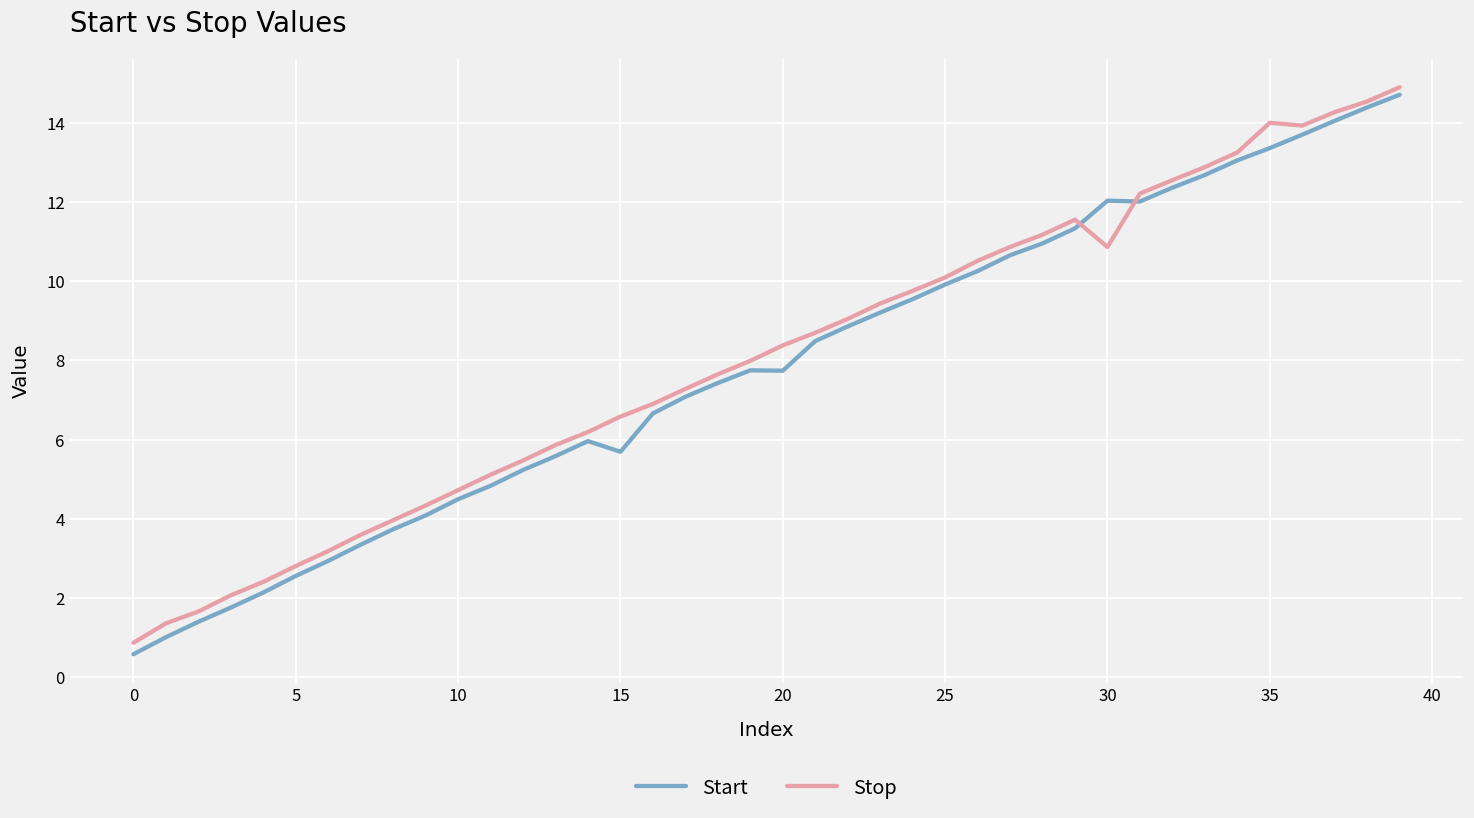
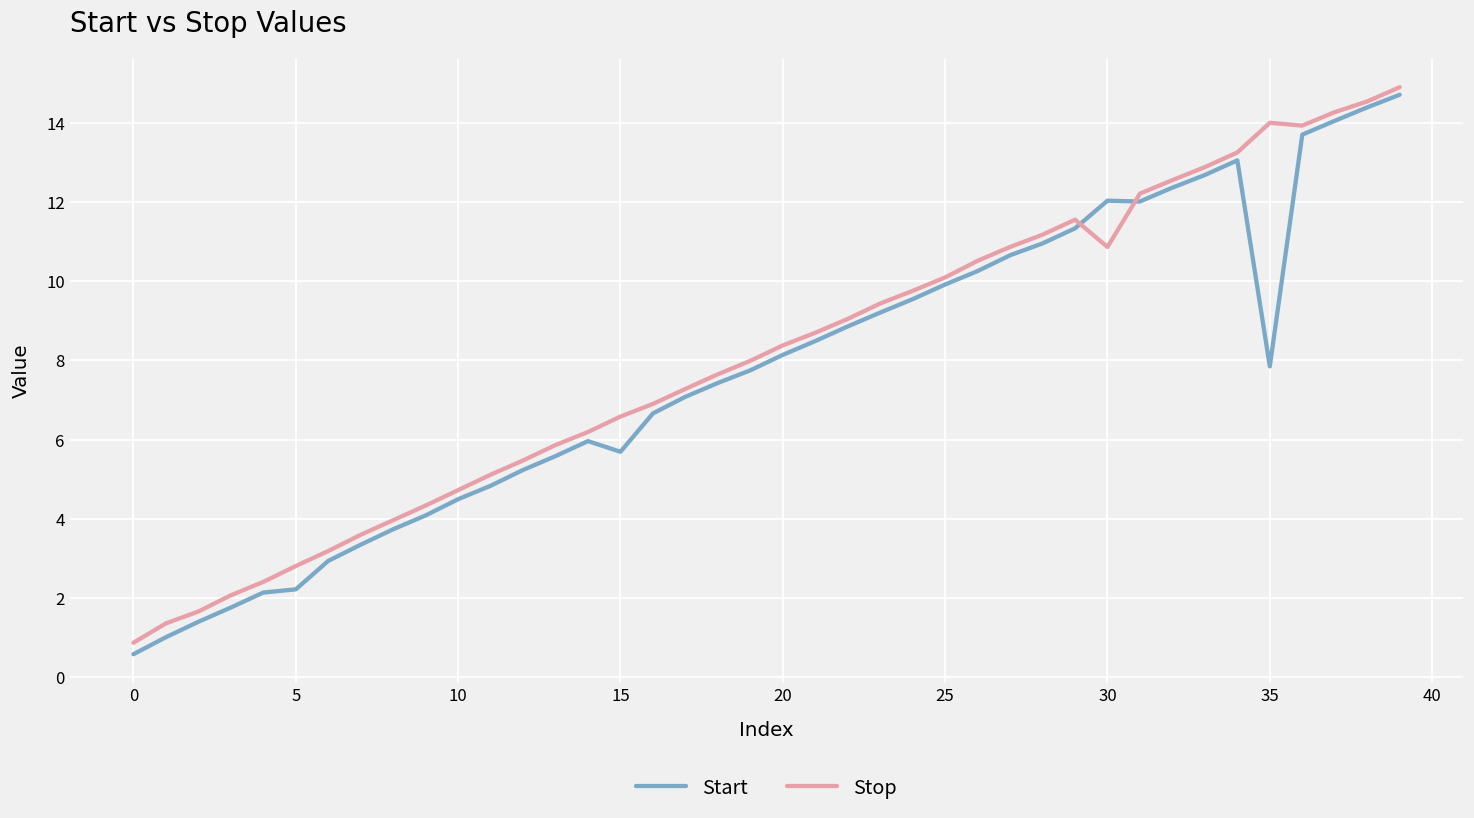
Start, 5: 2.6 -> 2.2
Start, 20: 7.7 -> 8.1
Start, 35: 13.4 -> 7.9
